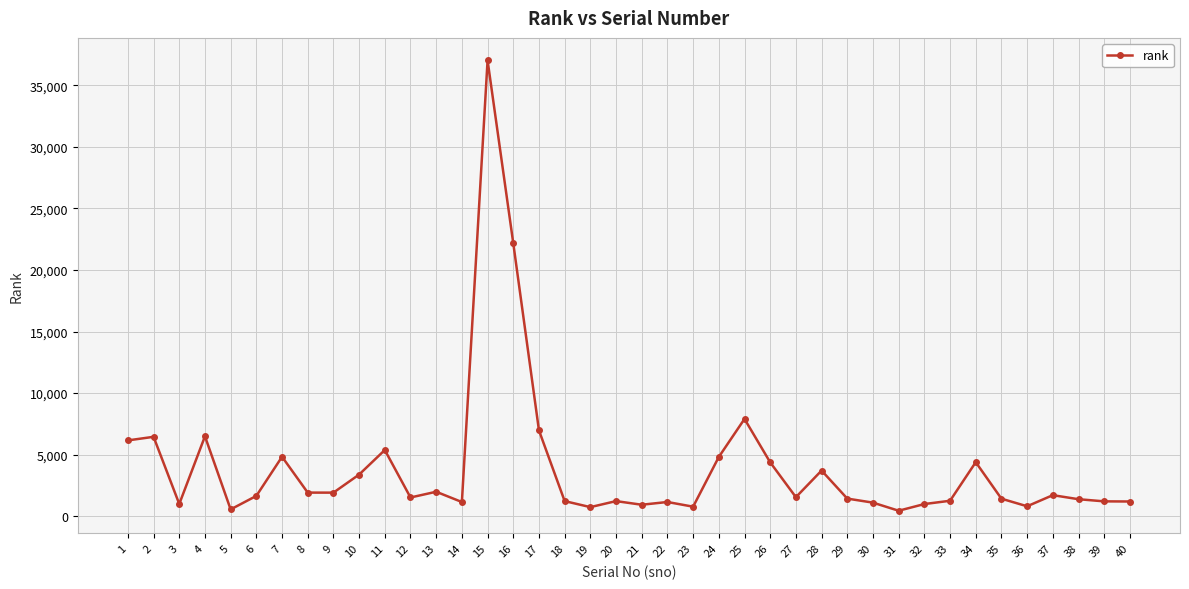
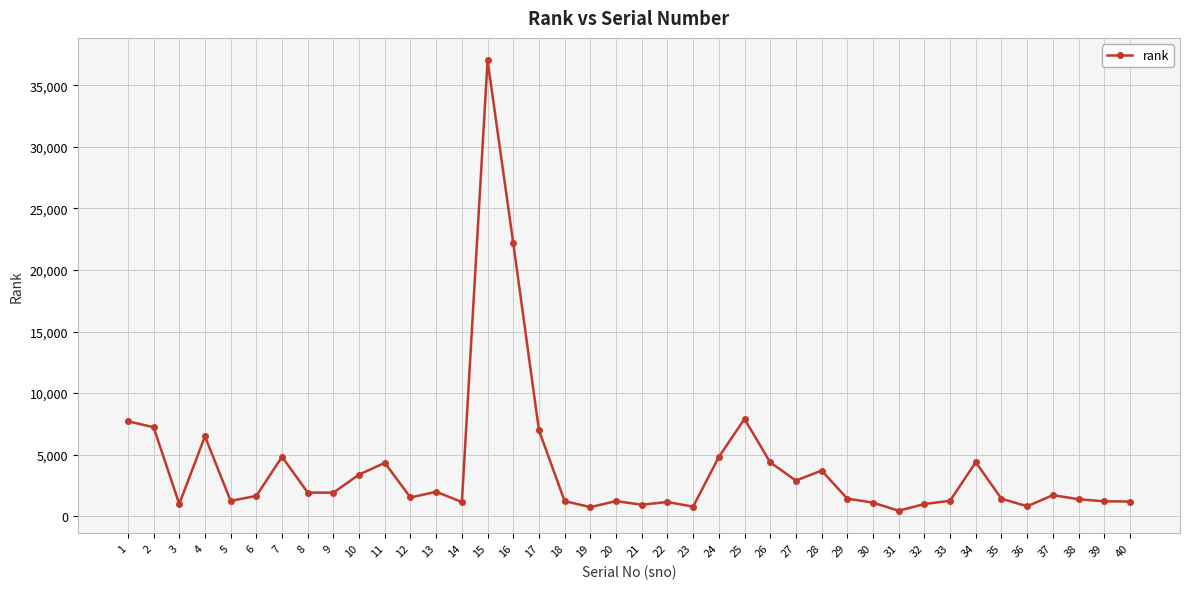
1: 6,200 -> 7,700
2: 6,400 -> 7,200
5: 500 -> 1,200
11: 5,400 -> 4,300
27: 1,500 -> 2,900
